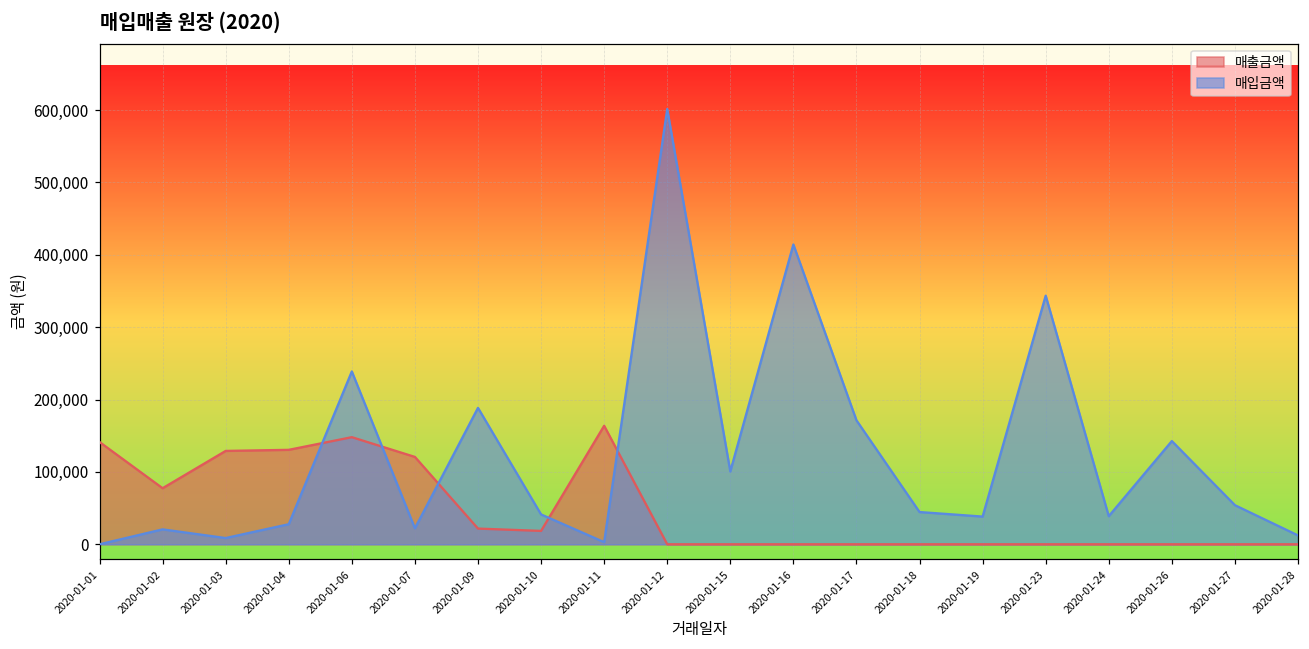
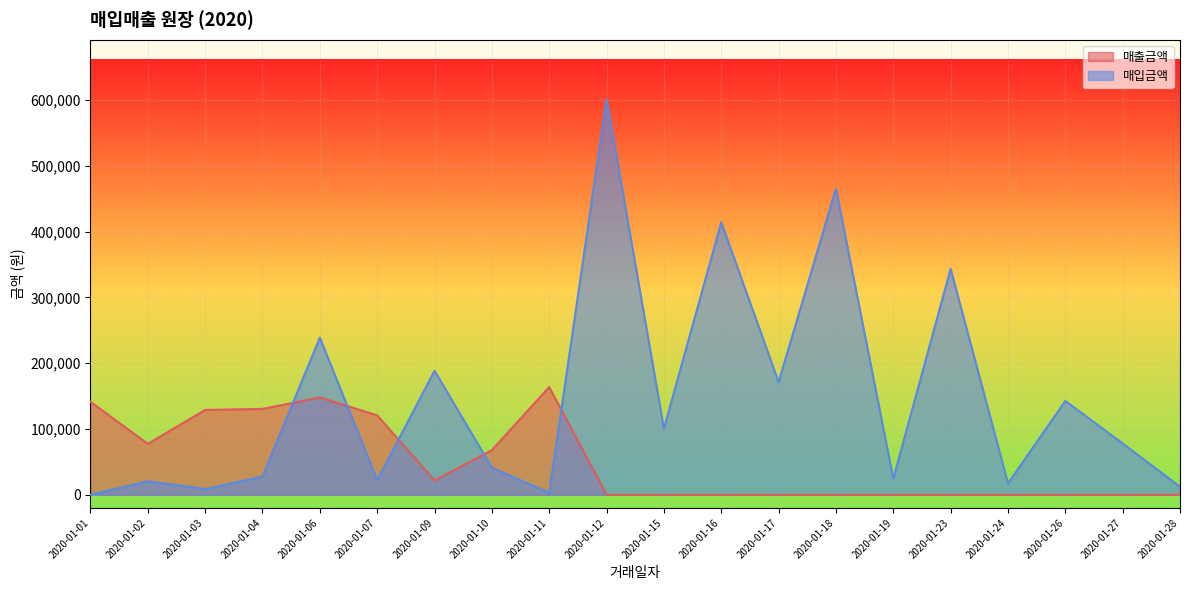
매출금액, 2020-01-10: 20,000 -> 70,000
매입금액, 2020-01-18: 40,000 -> 470,000
매입금액, 2020-01-19: 40,000 -> 20,000
매입금액, 2020-01-24: 40,000 -> 20,000
매입금액, 2020-01-27: 50,000 -> 80,000
